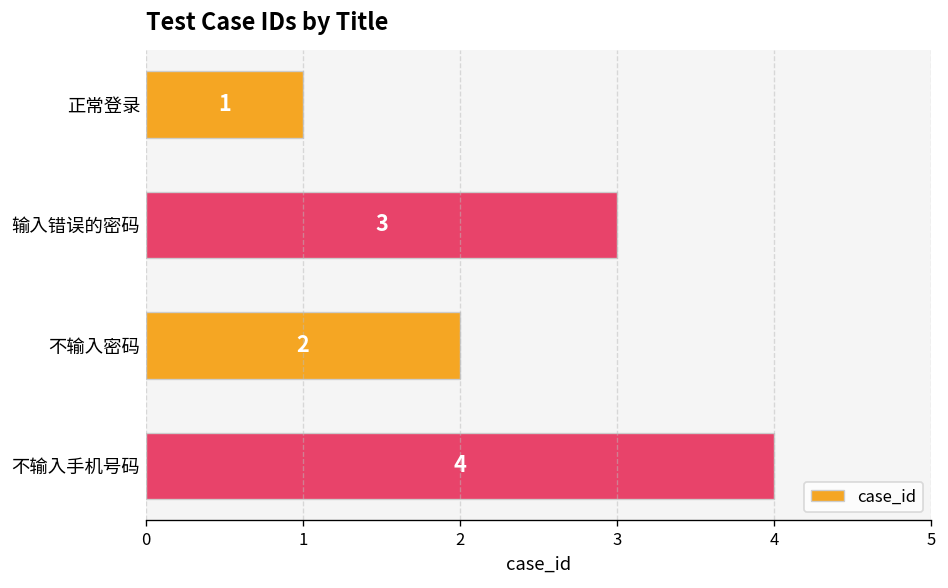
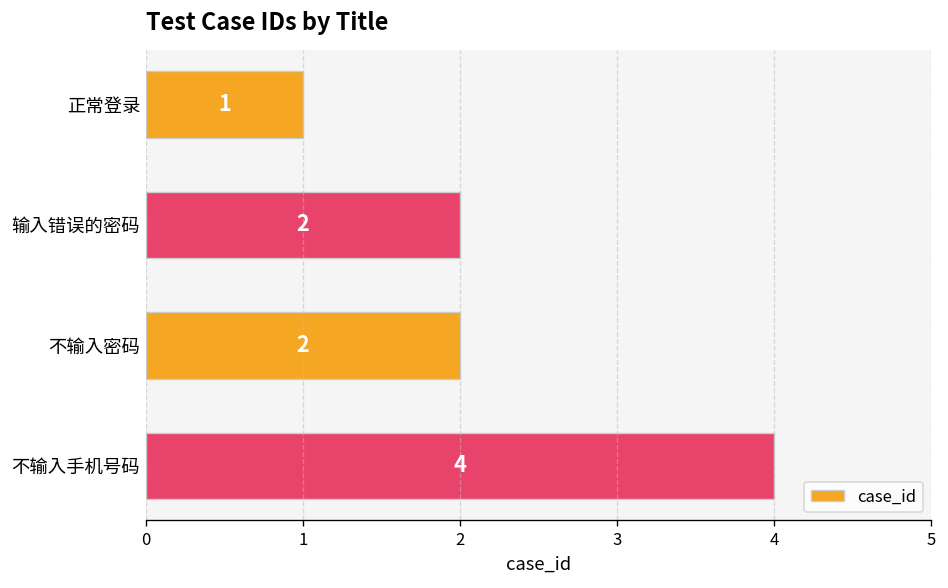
输入错误的密码: 3 -> 2
